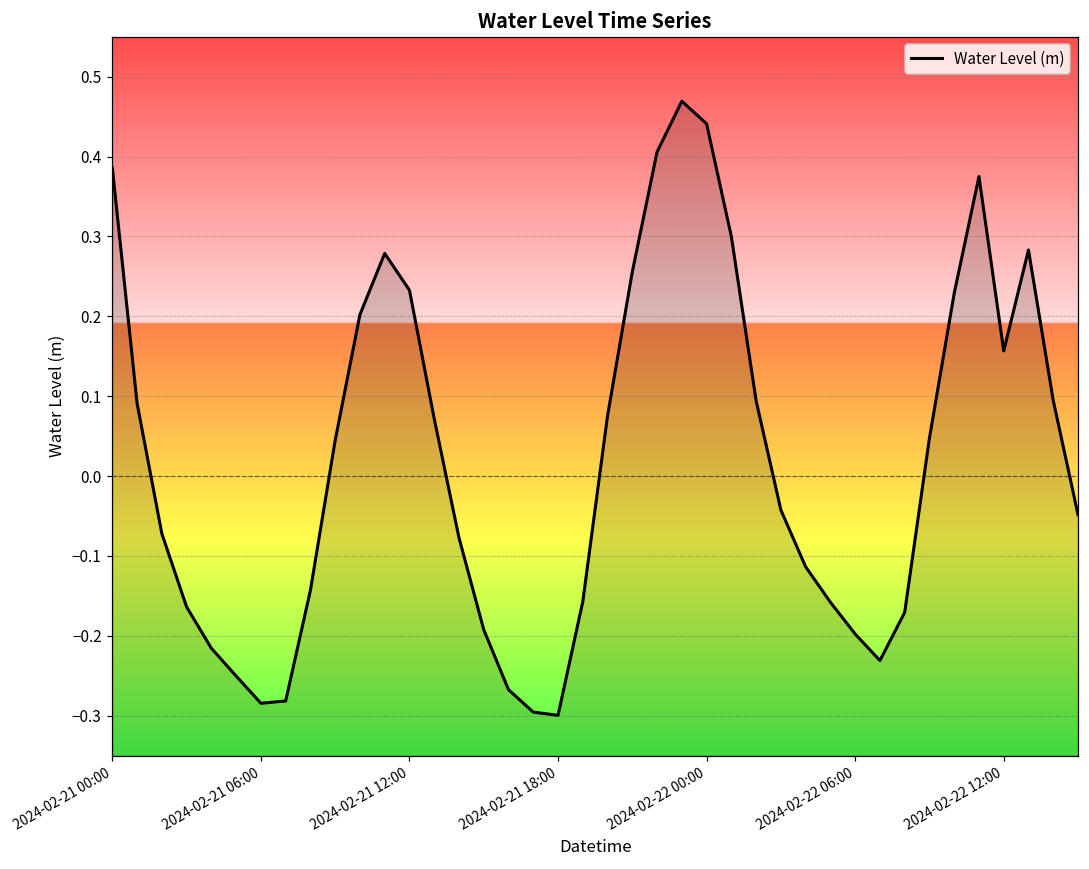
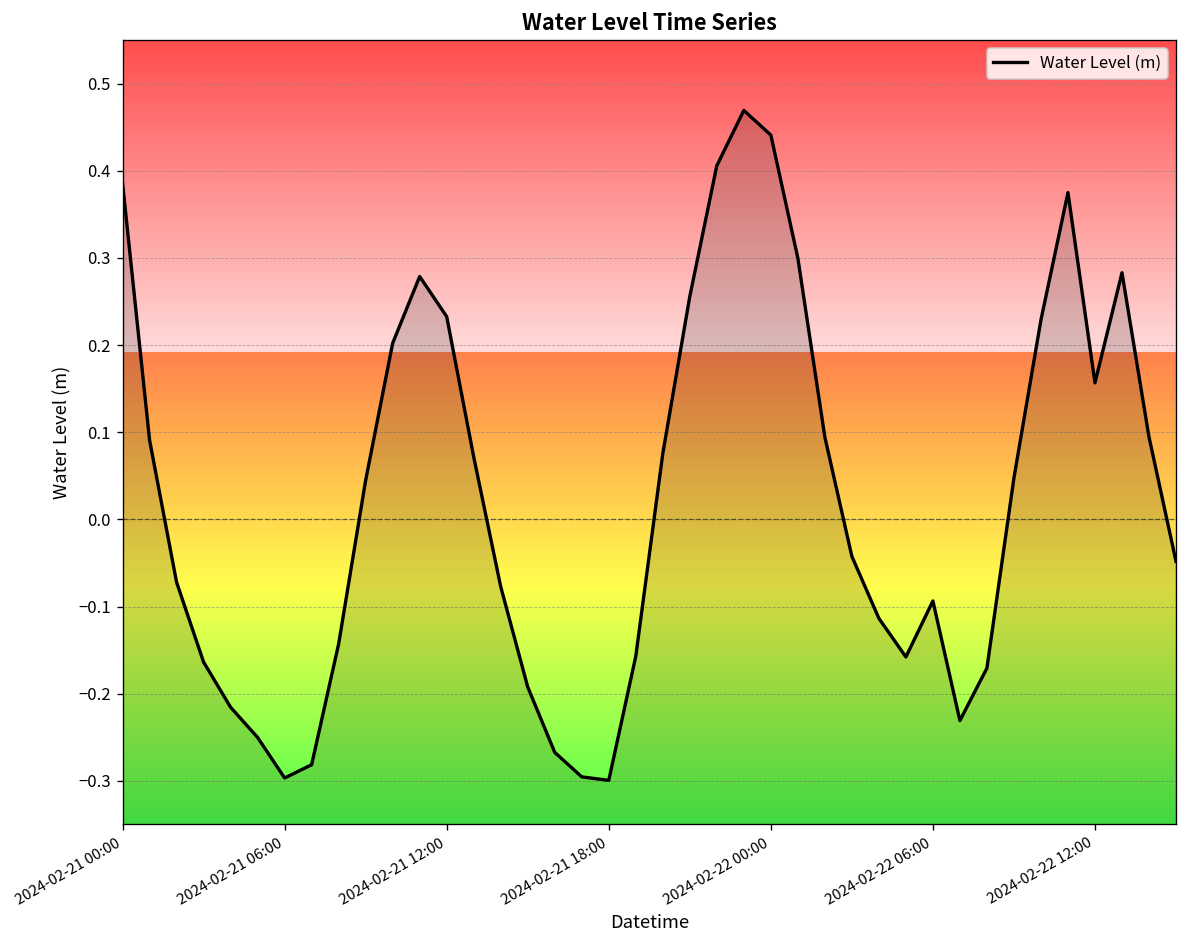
2024-02-21 06:00: -0.28 -> -0.30
2024-02-22 06:00: -0.20 -> -0.09
